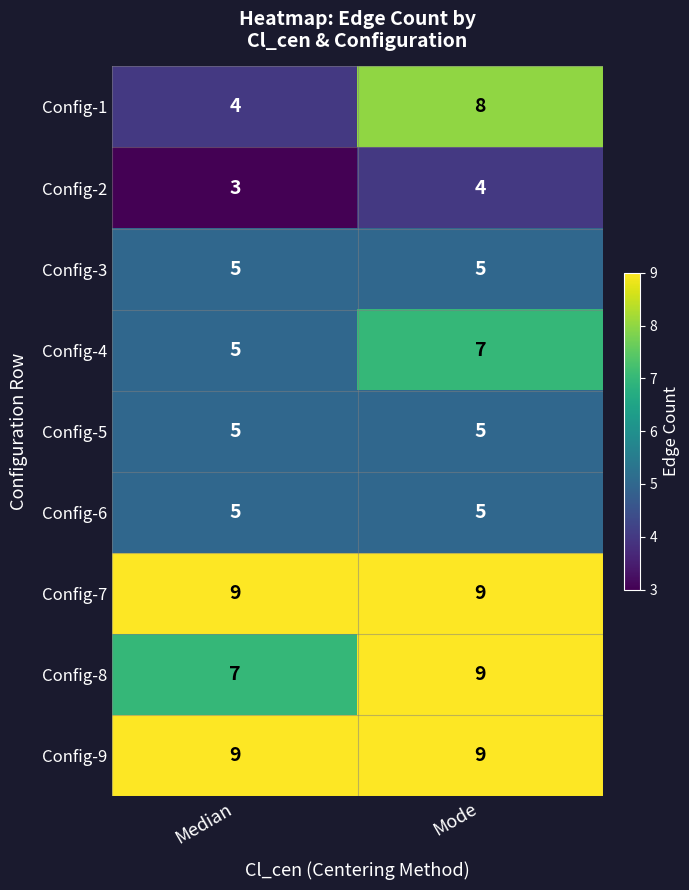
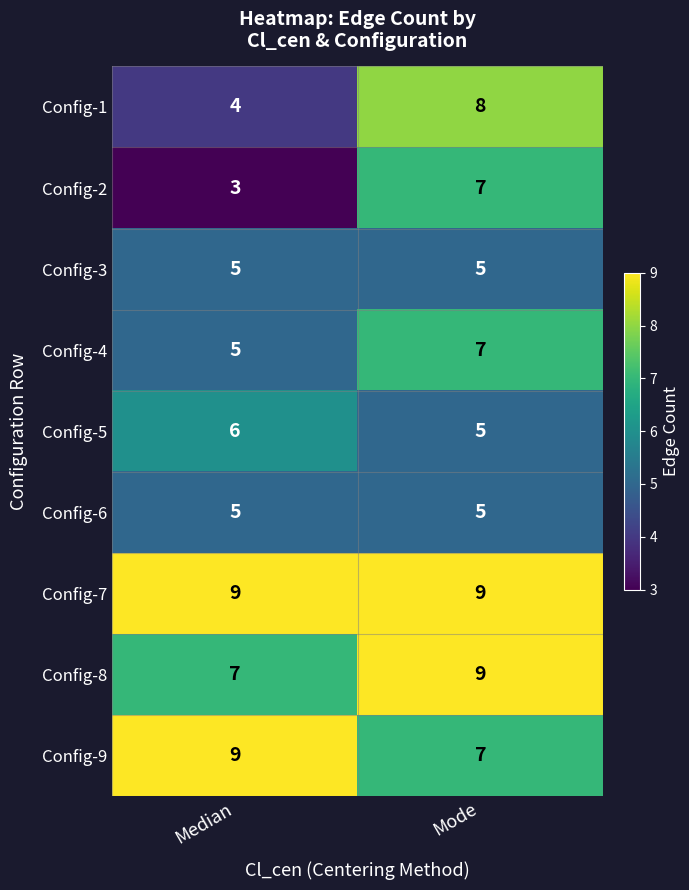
Config-2, Mode: 4 -> 7
Config-5, Median: 5 -> 6
Config-9, Mode: 9 -> 7
